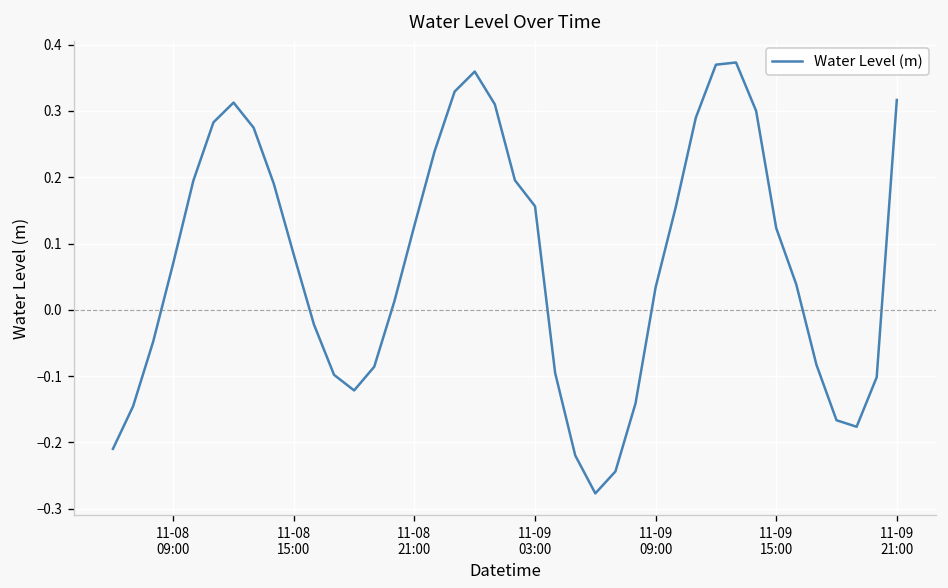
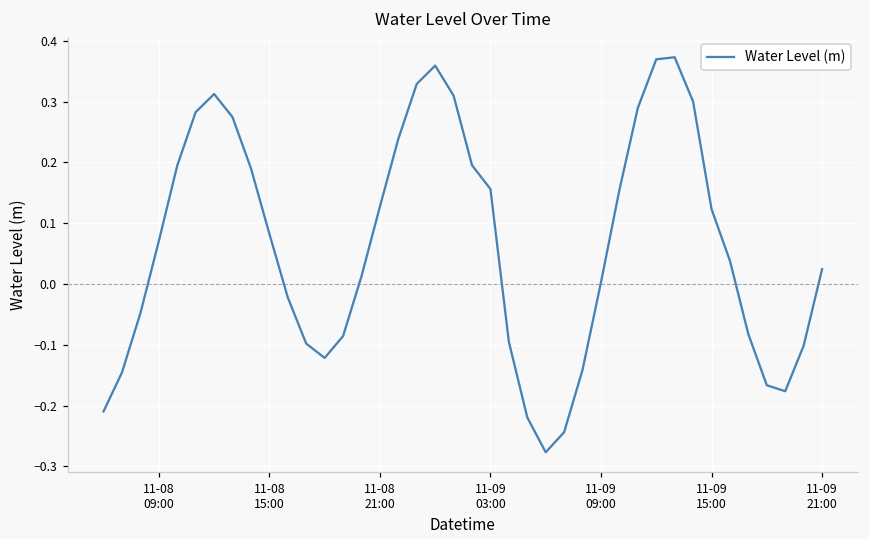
11-09 09:00: 0.03 -> 0.00
11-09 21:00: 0.32 -> 0.02
